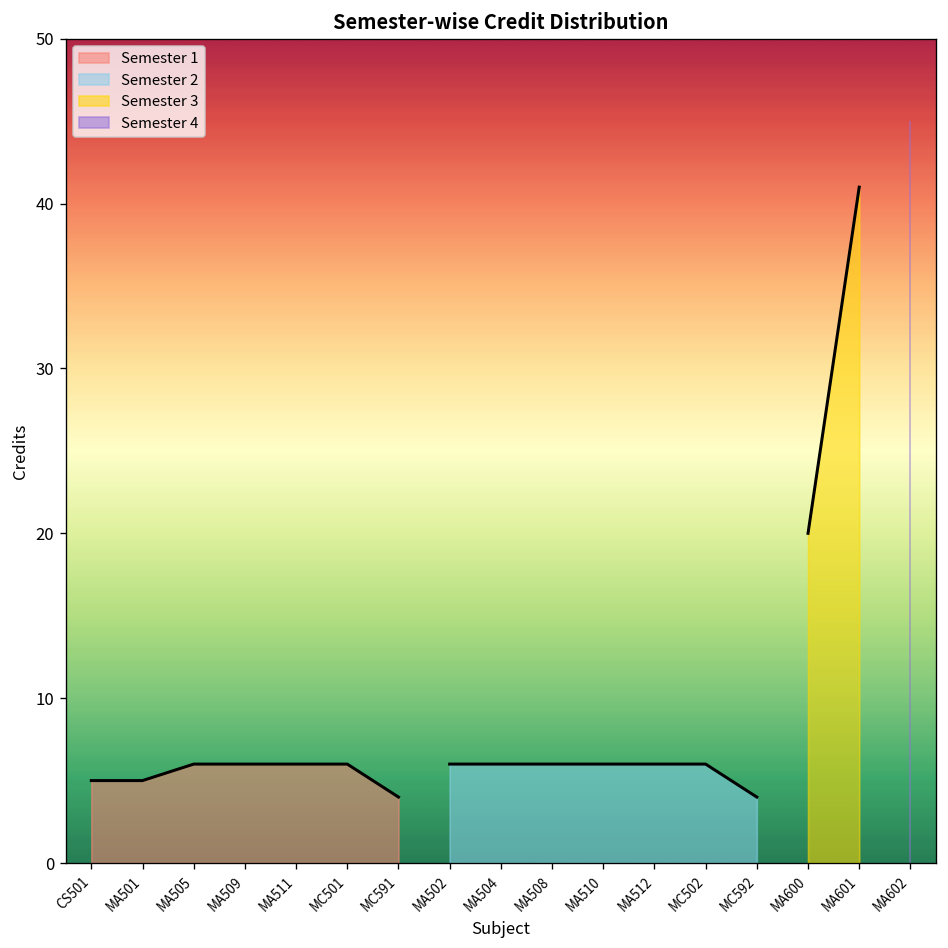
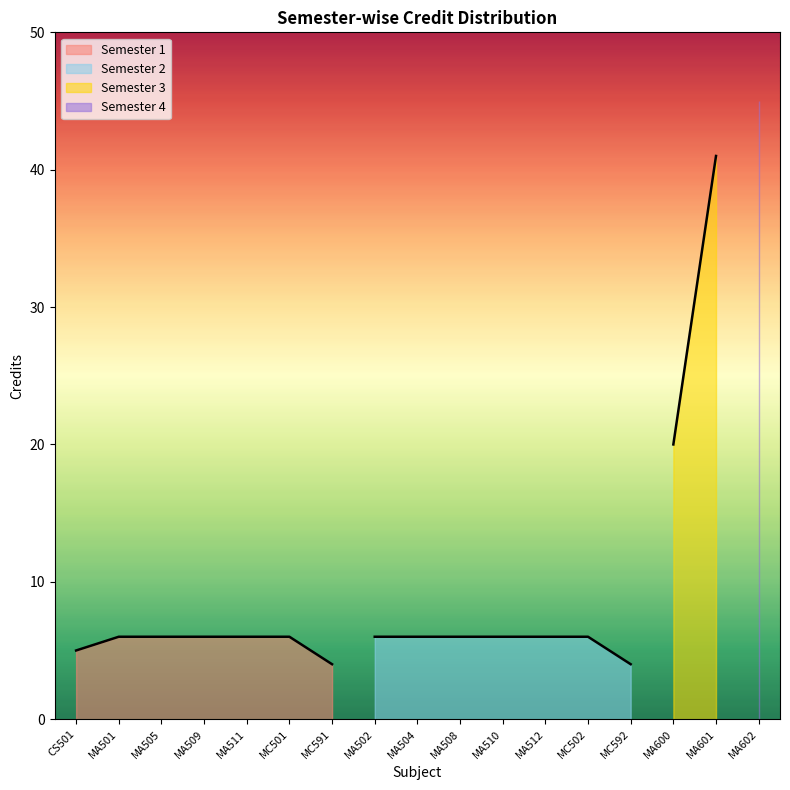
Semester 1, MA501: 5 -> 6
